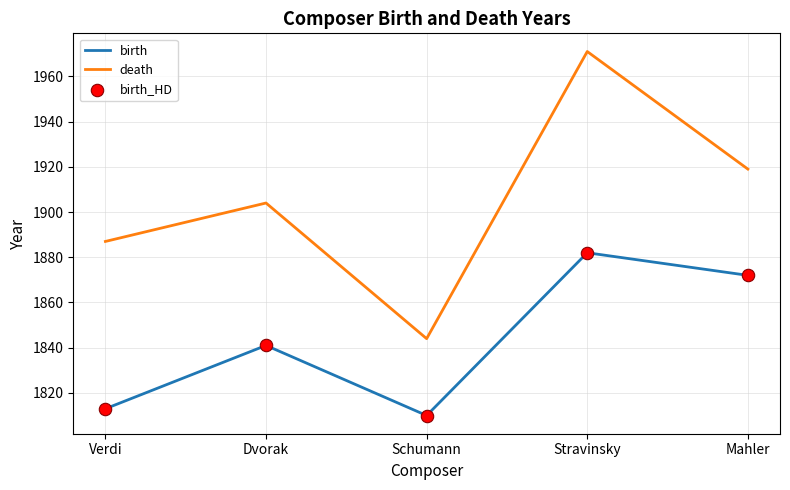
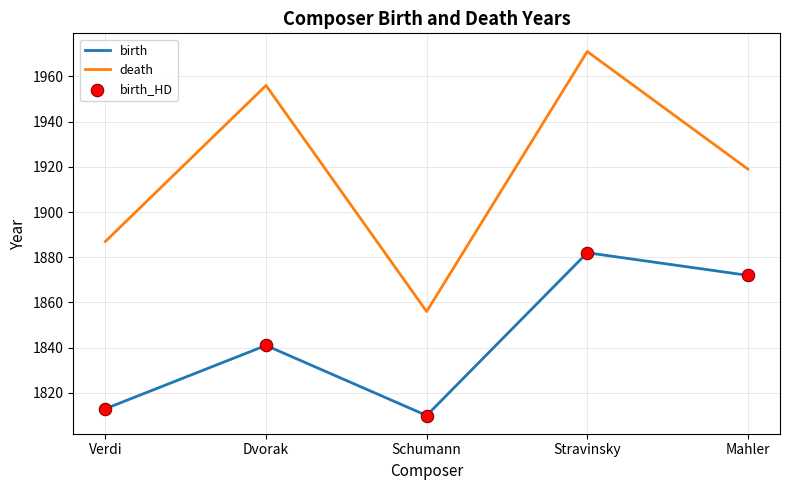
death, Dvorak: 1904 -> 1956
death, Schumann: 1844 -> 1856
